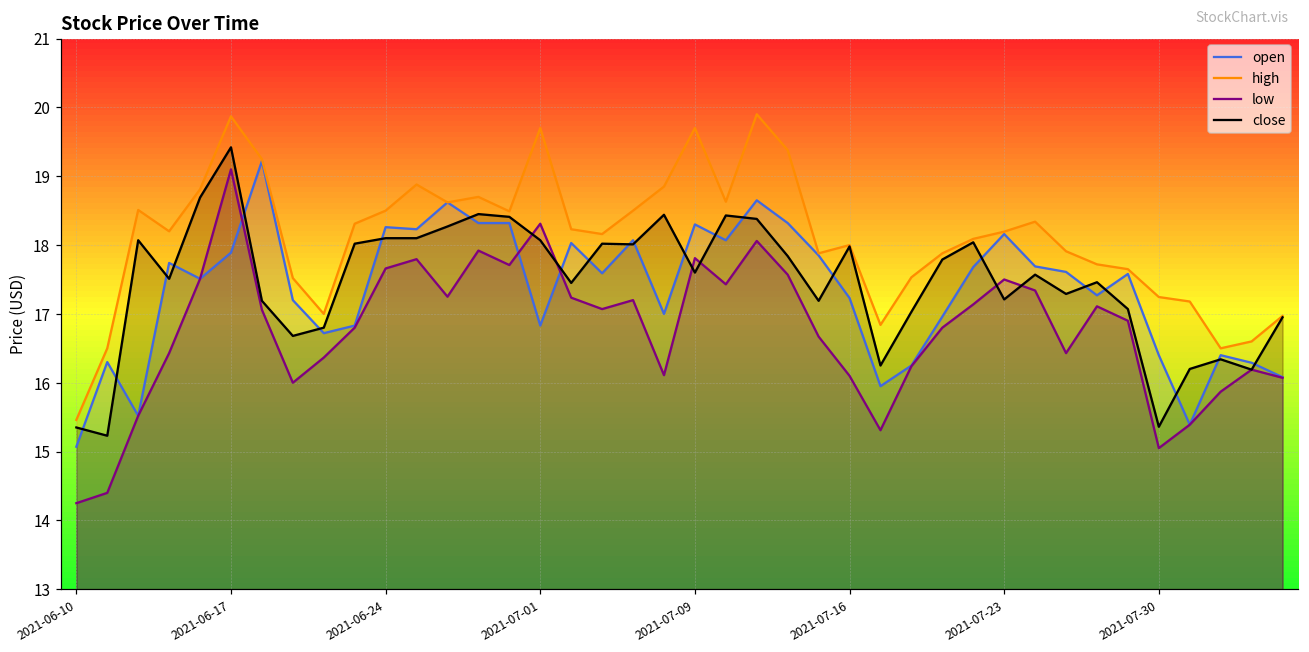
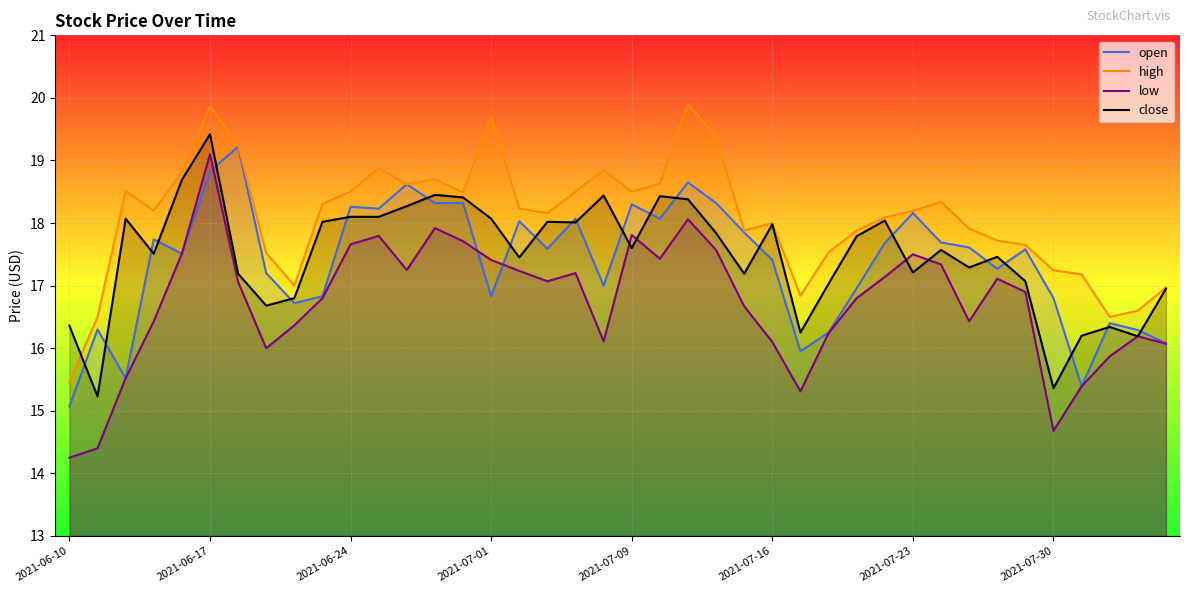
close, 2021-06-10: 15.4 -> 16.4
open, 2021-06-17: 17.9 -> 18.8
low, 2021-07-01: 18.3 -> 17.4
high, 2021-07-09: 19.7 -> 18.5
open, 2021-07-16: 17.2 -> 17.4
open, 2021-07-30: 16.4 -> 16.8
low, 2021-07-30: 15.1 -> 14.7
